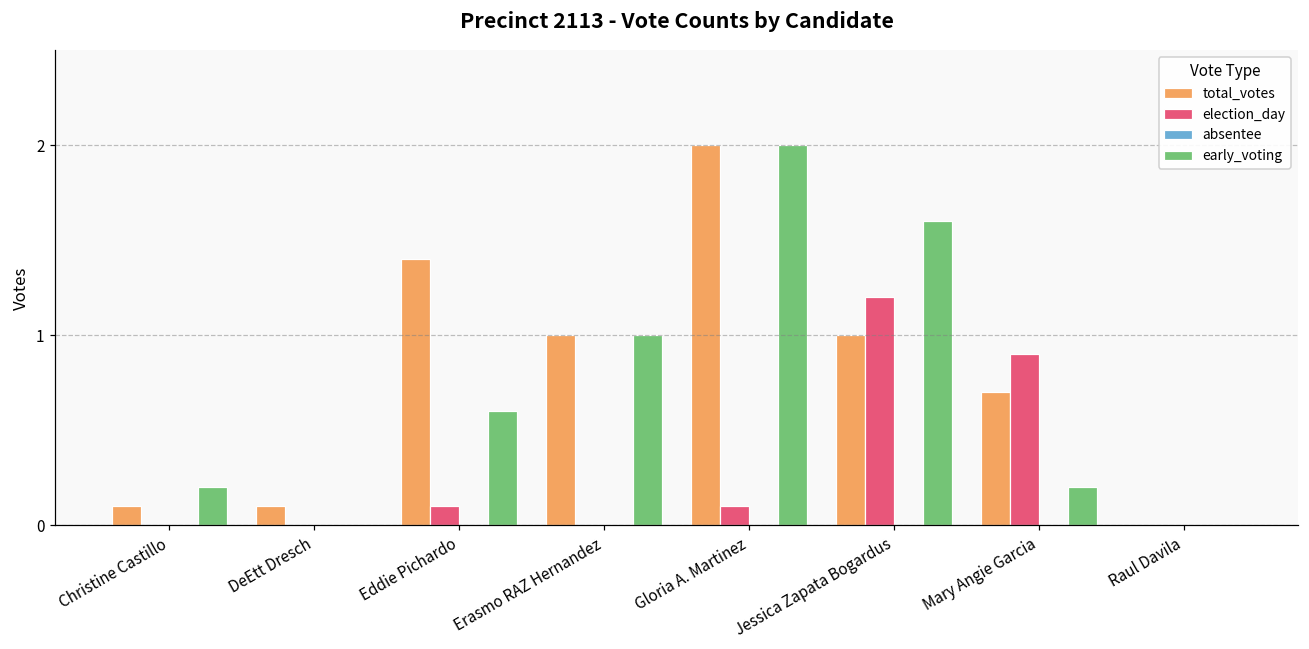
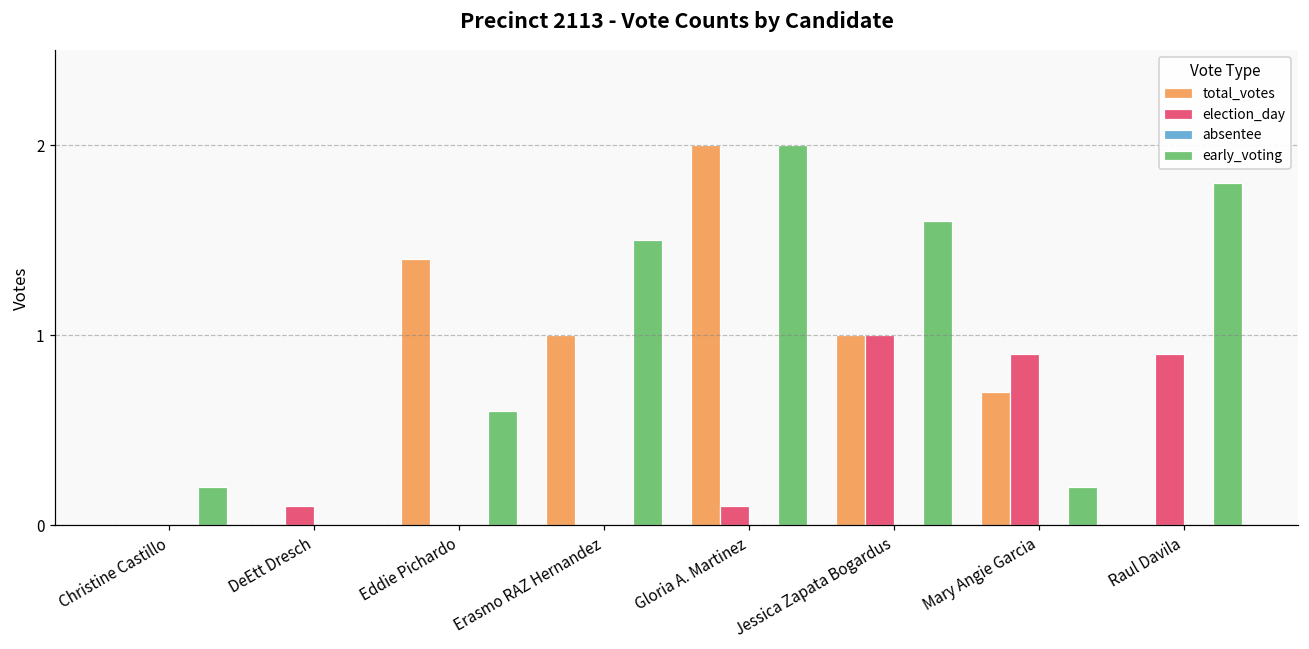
total_votes, Christine Castillo: 0.1 -> 0.0
total_votes, DeEtt Dresch: 0.1 -> 0.0
election_day, DeEtt Dresch: 0.0 -> 0.1
election_day, Eddie Pichardo: 0.1 -> 0.0
early_voting, Erasmo RAZ Hernandez: 1.0 -> 1.5
election_day, Jessica Zapata Bogardus: 1.2 -> 1.0
election_day, Raul Davila: 0.0 -> 0.9
early_voting, Raul Davila: 0.0 -> 1.8
